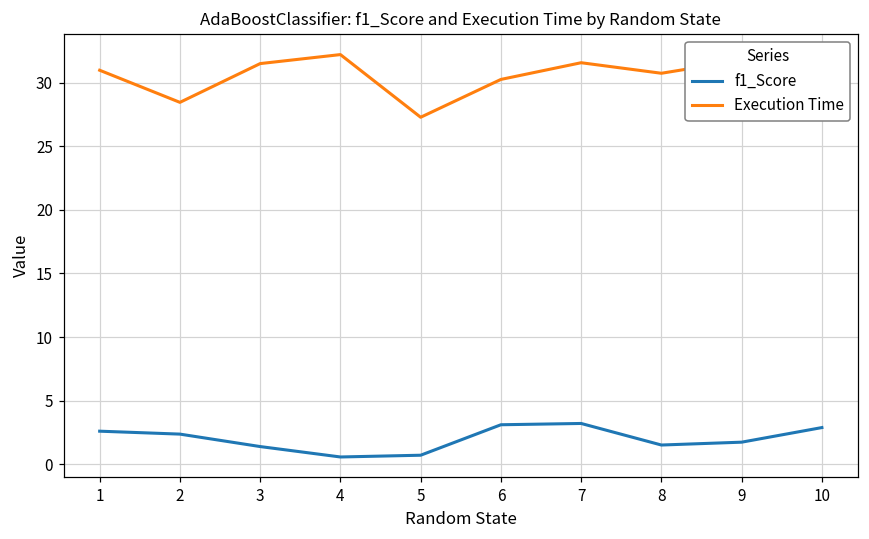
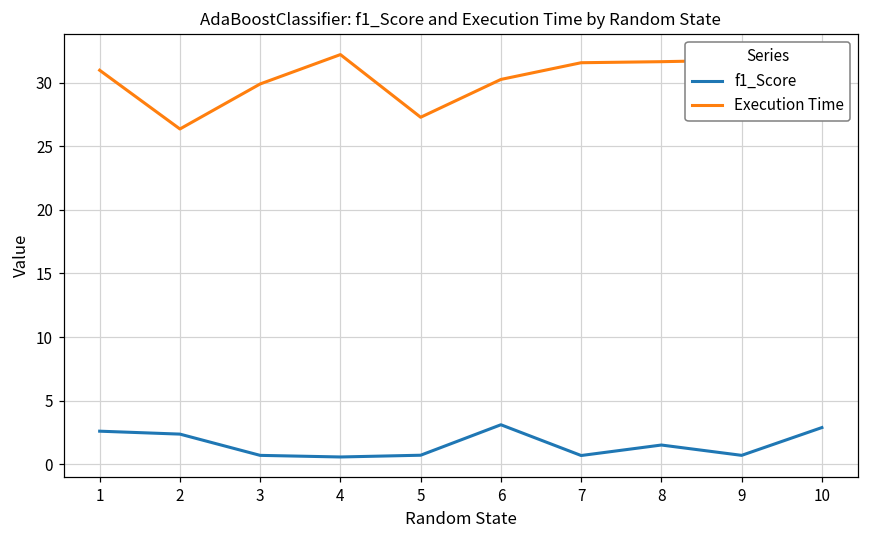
Execution Time, 2: 28.5 -> 26.4
f1_Score, 3: 1.4 -> 0.7
Execution Time, 3: 31.5 -> 29.9
f1_Score, 7: 3.2 -> 0.7
Execution Time, 8: 30.8 -> 31.7
f1_Score, 9: 1.7 -> 0.7
